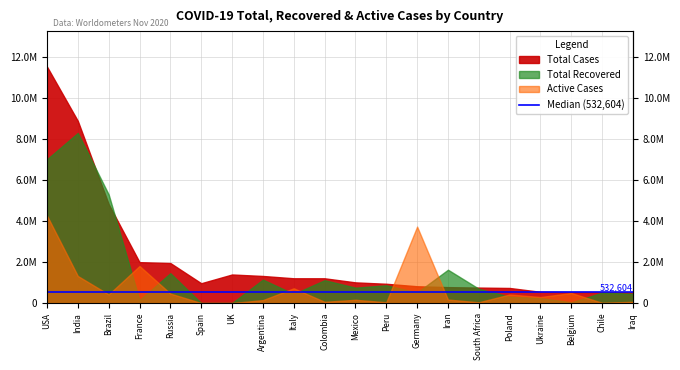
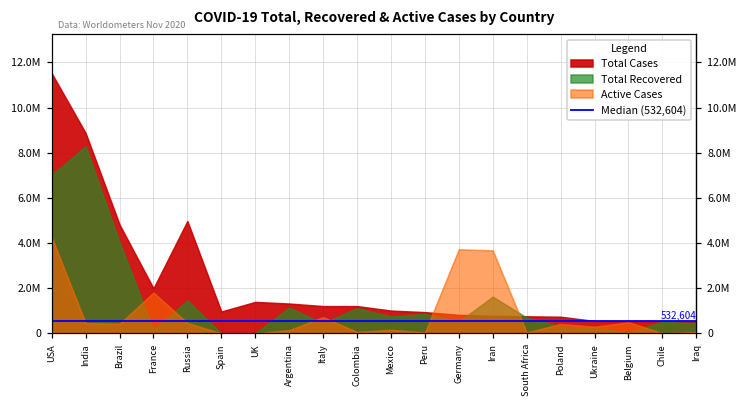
Active Cases, India: 1300000 -> 500000
Total Recovered, Brazil: 5300000 -> 4000000
Total Cases, Russia: 1900000 -> 5000000
Active Cases, Iran: 200000 -> 3700000
